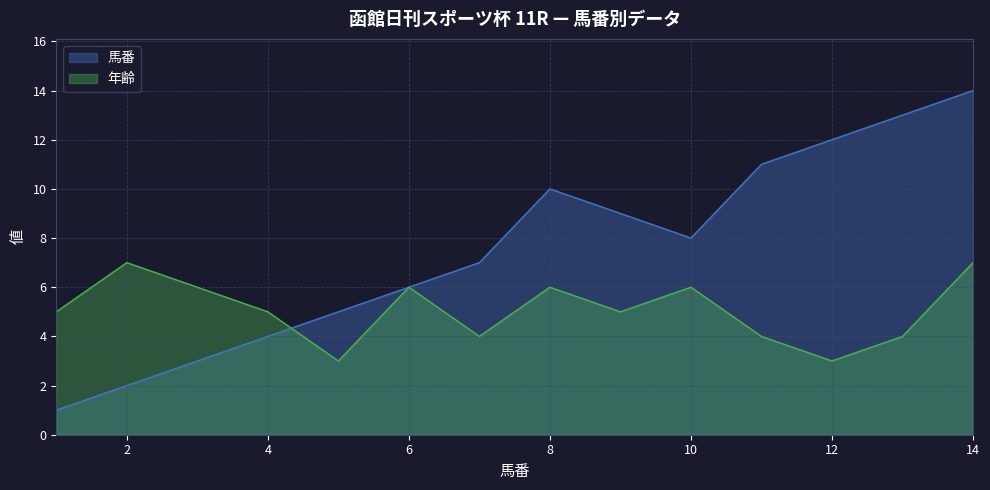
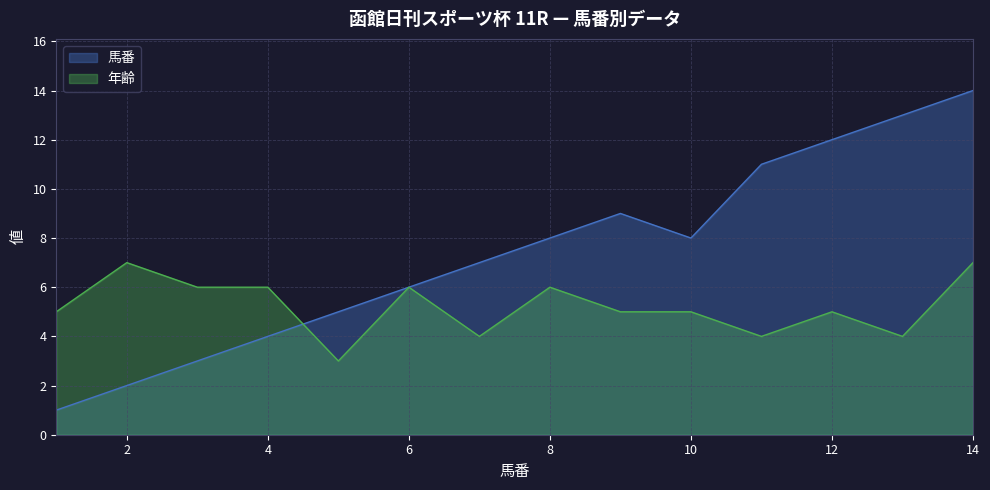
年齢, 4: 5 -> 6
馬番, 8: 10 -> 8
年齢, 10: 6 -> 5
年齢, 12: 3 -> 5
